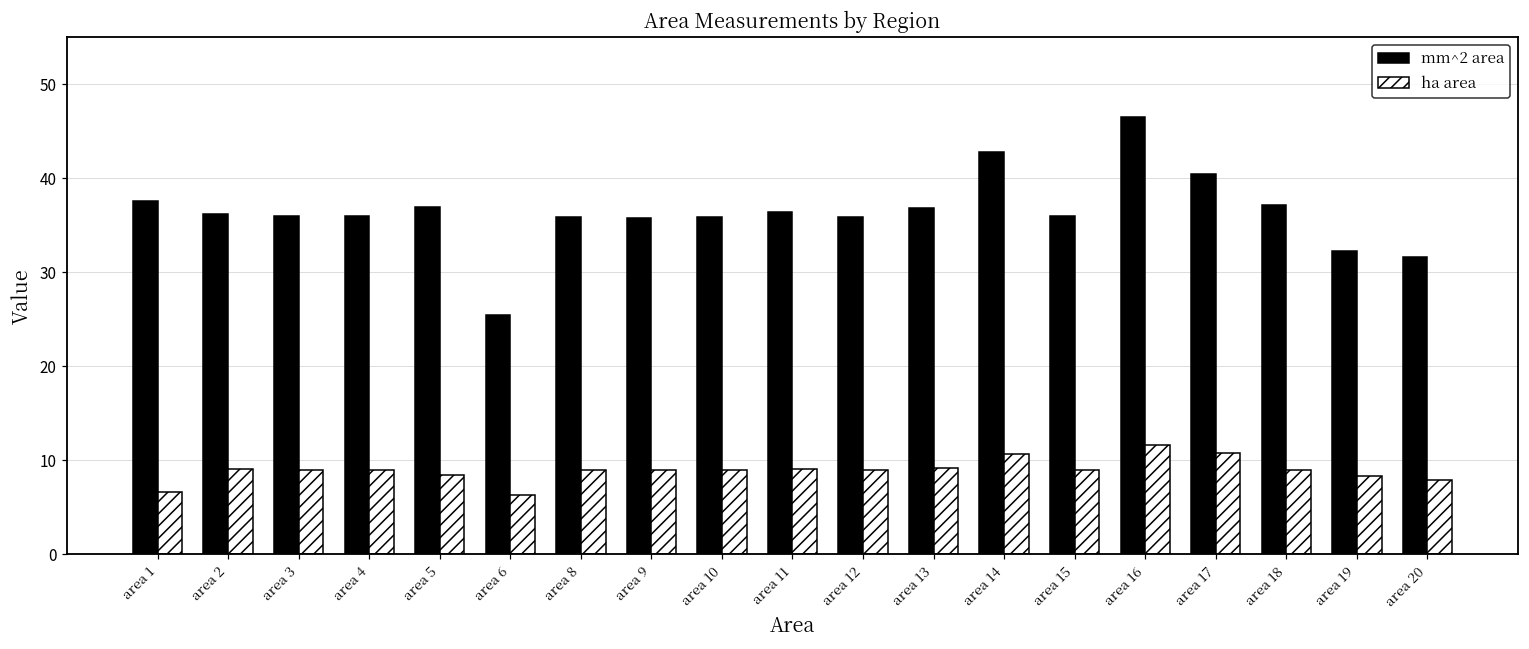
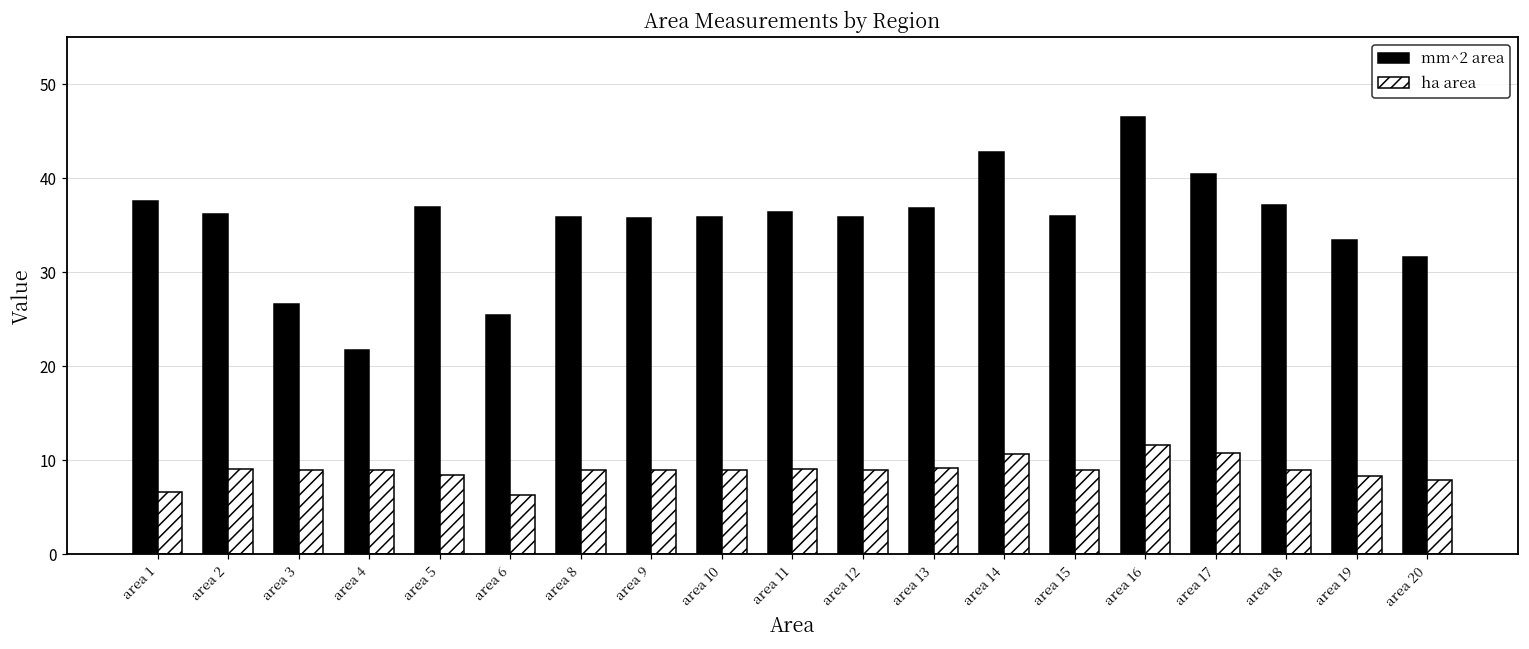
mm^2 area, area 3: 36 -> 27
mm^2 area, area 4: 36 -> 22
mm^2 area, area 19: 32 -> 33
